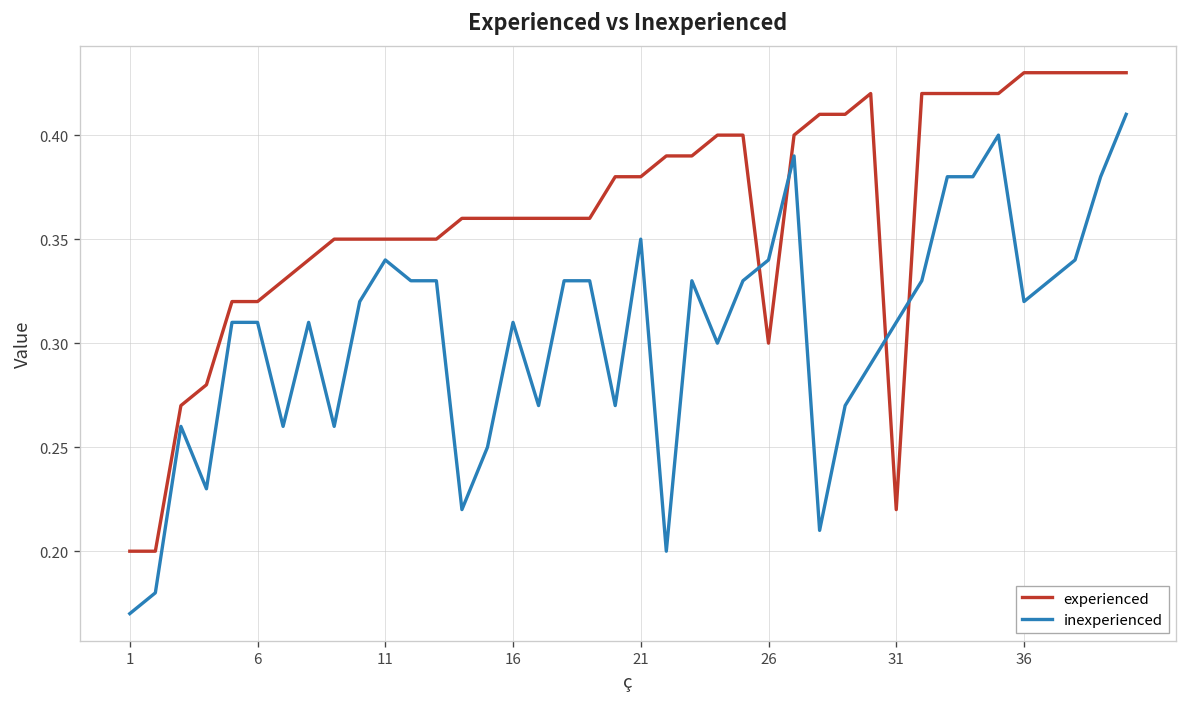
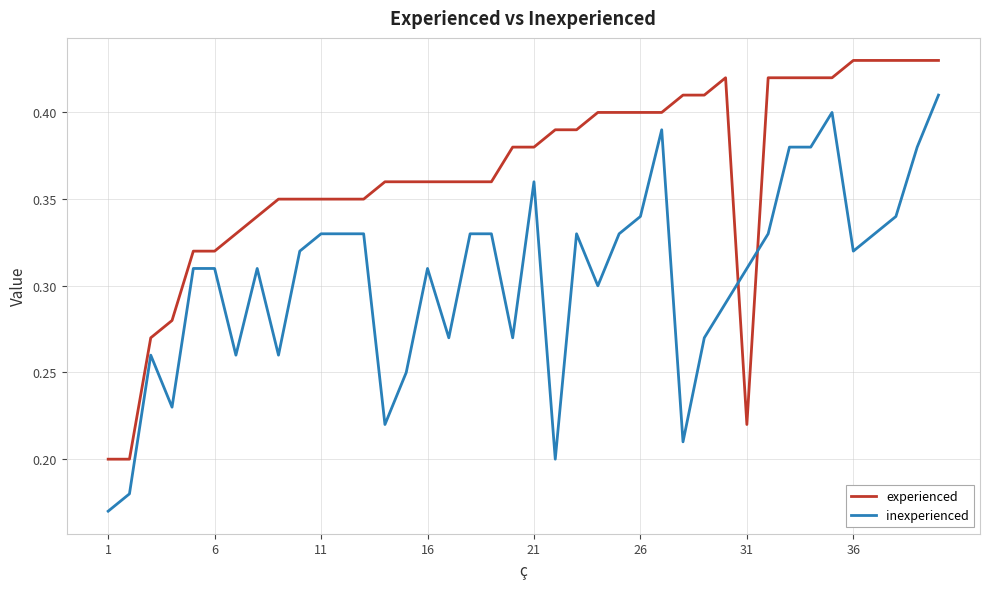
inexperienced, 11: 0.34 -> 0.33
inexperienced, 21: 0.35 -> 0.36
experienced, 26: 0.3 -> 0.4
